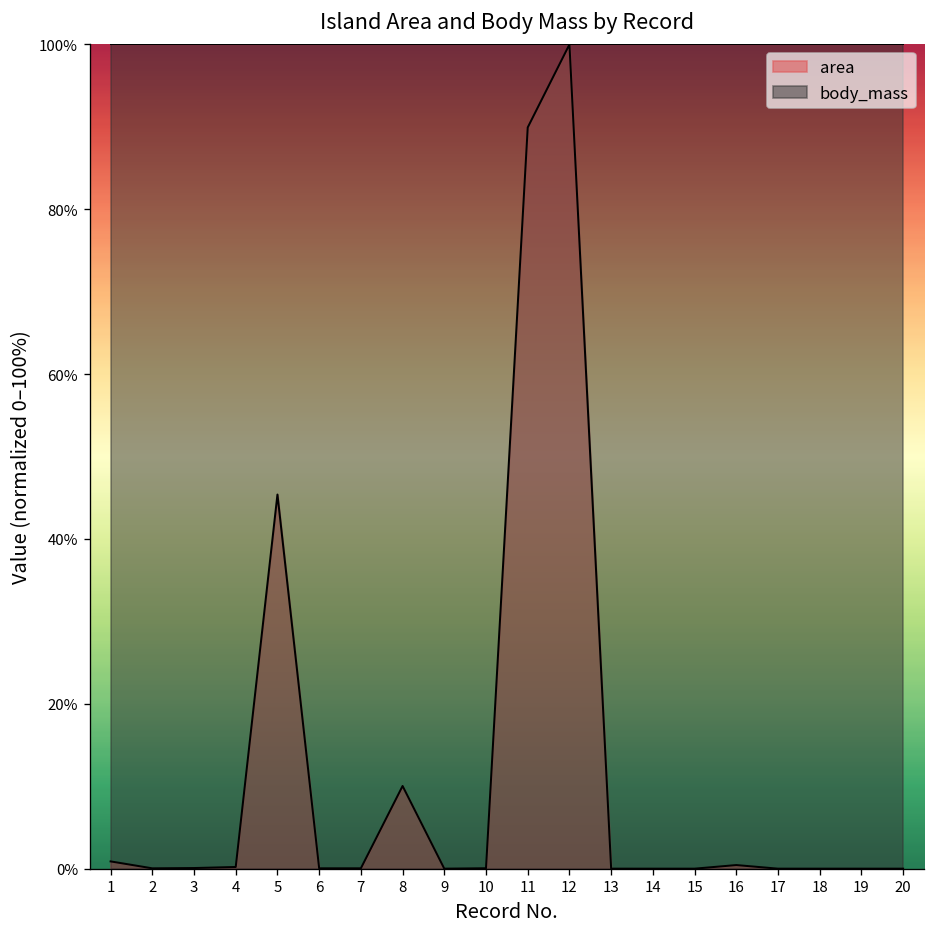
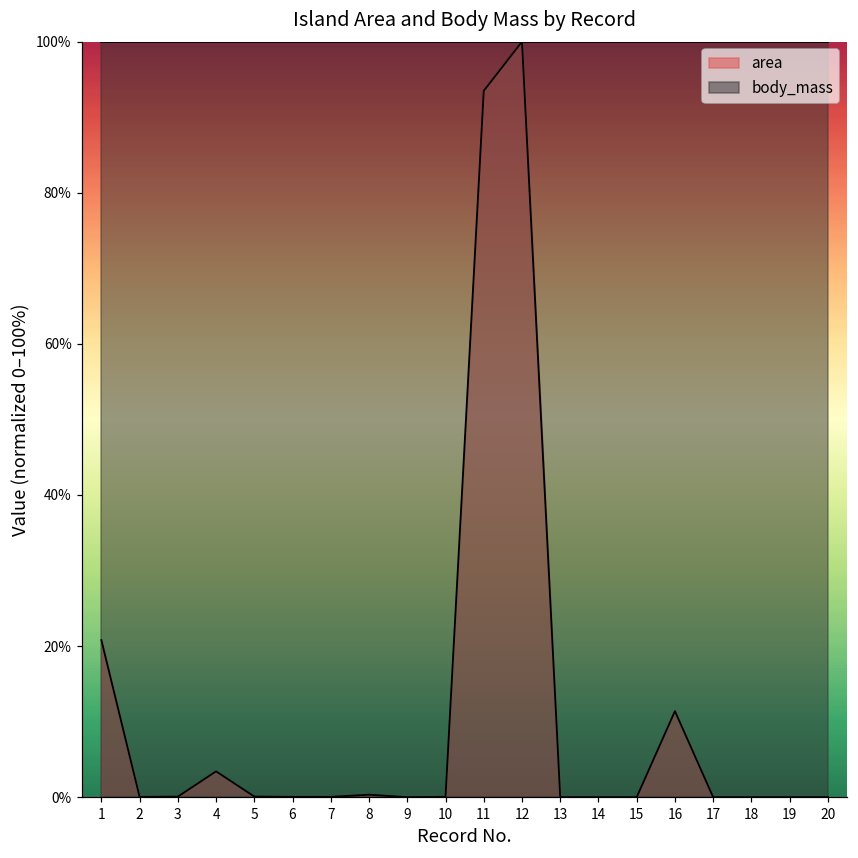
area, 1: 1% -> 21%
area, 4: 0% -> 3%
area, 5: 45% -> 0%
area, 8: 10% -> 0%
area, 11: 90% -> 93%
area, 16: 0% -> 11%
